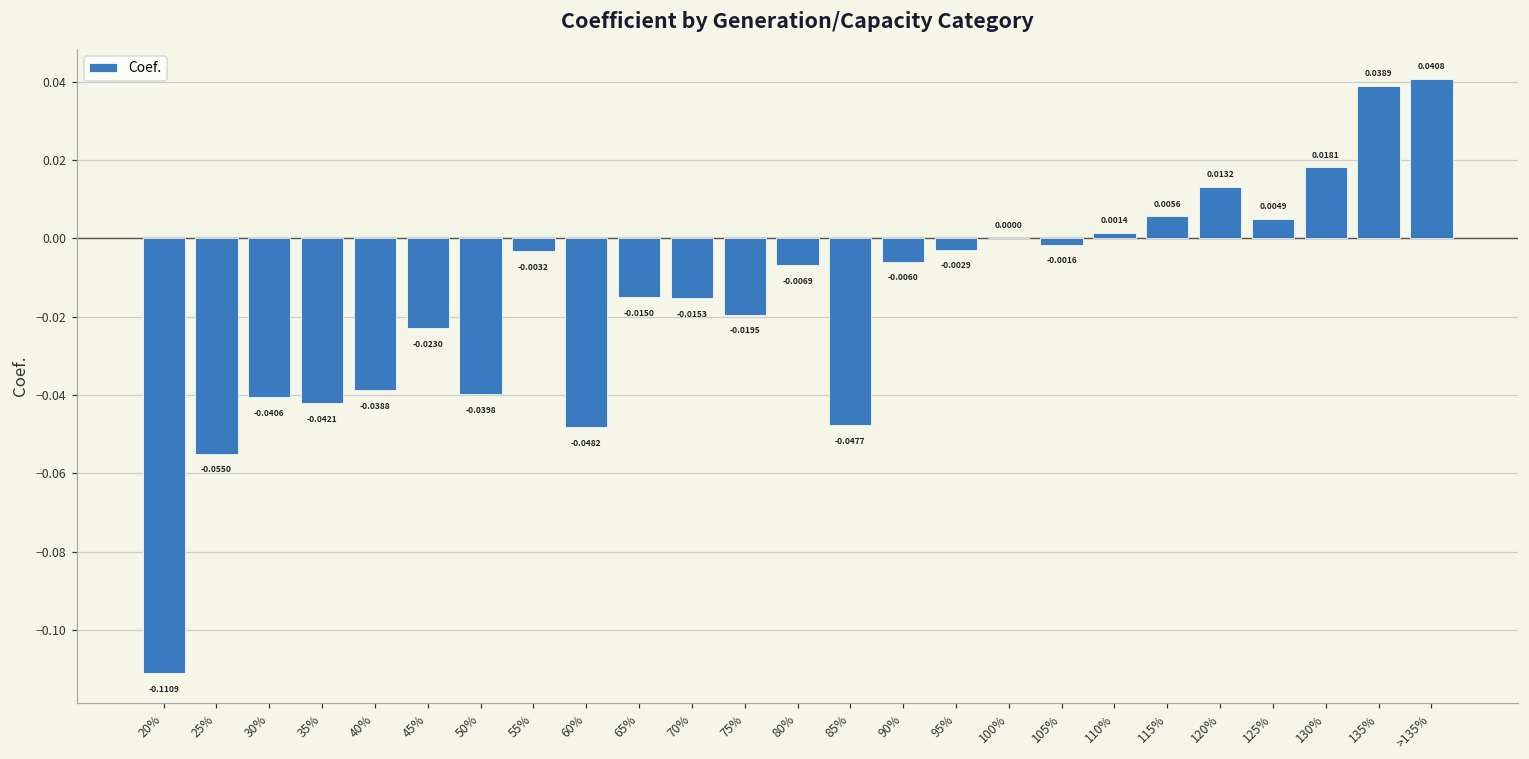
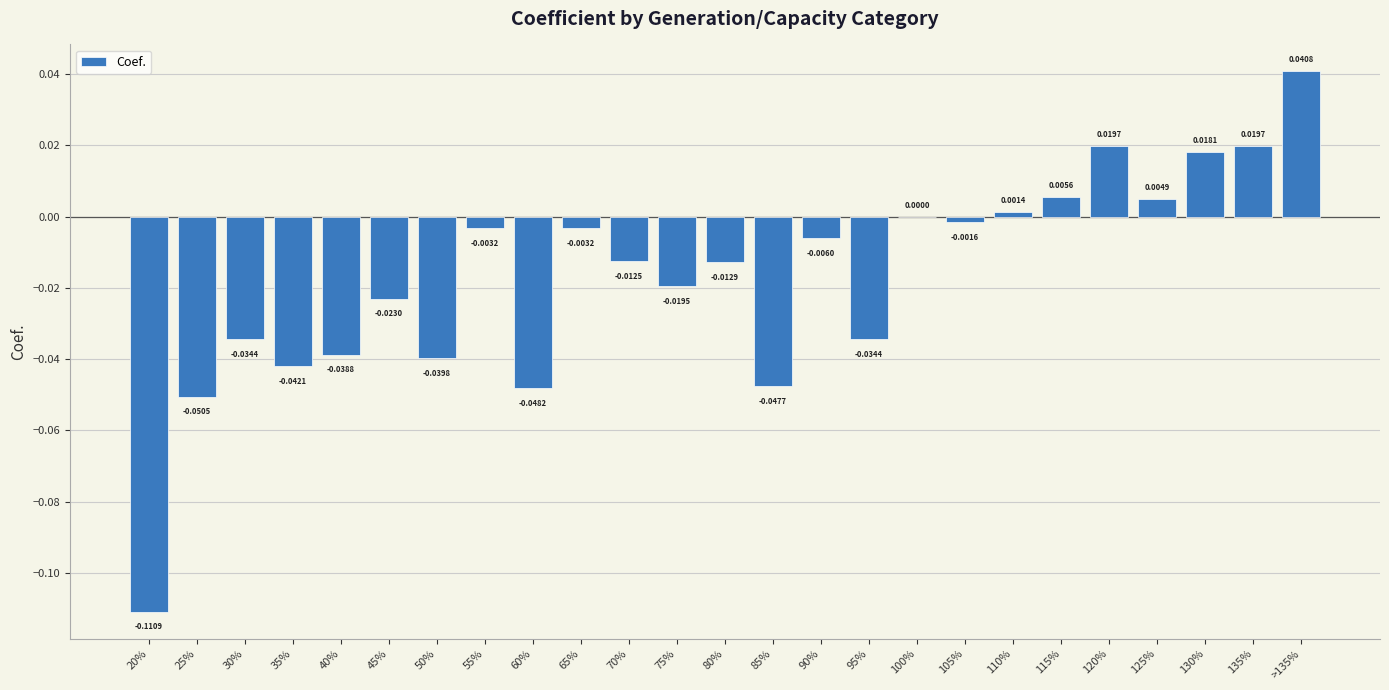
25%: -0.0550 -> -0.0505
30%: -0.0406 -> -0.0344
65%: -0.0150 -> -0.0032
70%: -0.0153 -> -0.0125
80%: -0.0069 -> -0.0129
95%: -0.0029 -> -0.0344
120%: 0.0132 -> 0.0197
135%: 0.0389 -> 0.0197
